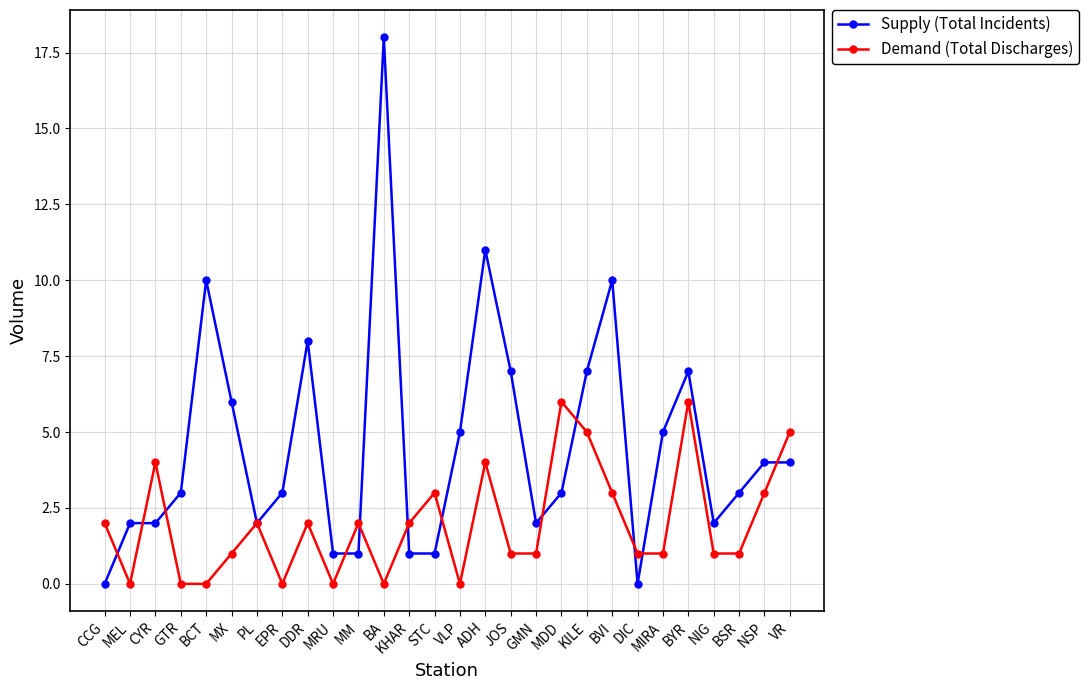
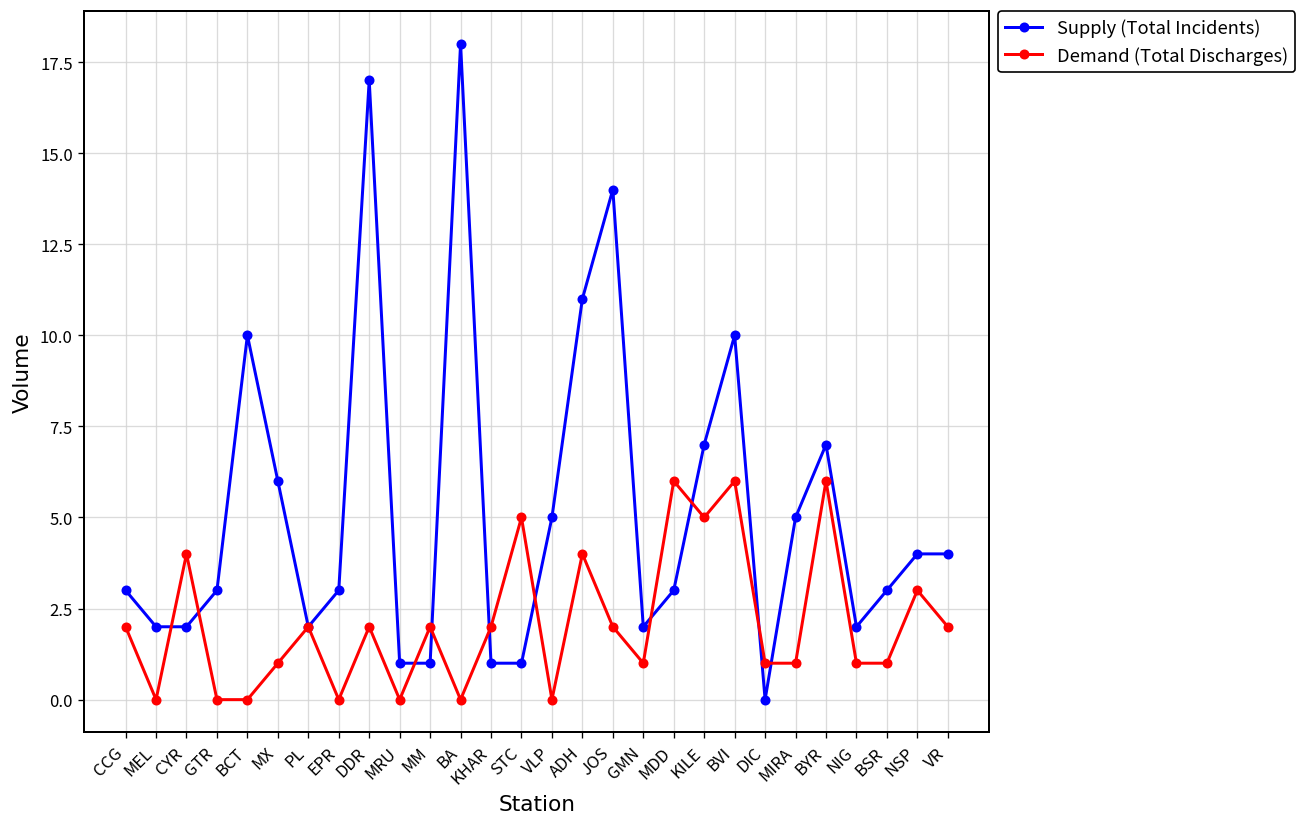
Supply (Total Incidents), CCG: 0 -> 3
Supply (Total Incidents), DDR: 8 -> 17
Demand (Total Discharges), STC: 3 -> 5
Supply (Total Incidents), JOS: 7 -> 14
Demand (Total Discharges), JOS: 1 -> 2
Demand (Total Discharges), BVI: 3 -> 6
Demand (Total Discharges), VR: 5 -> 2
